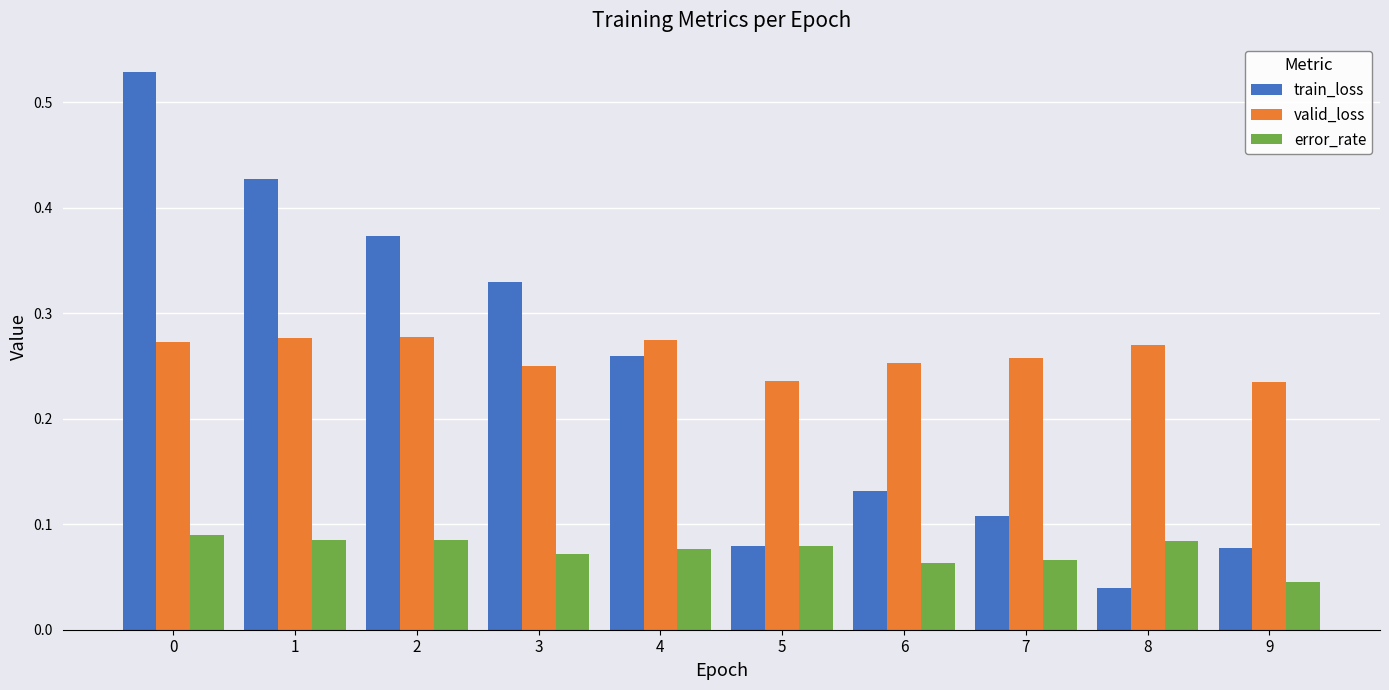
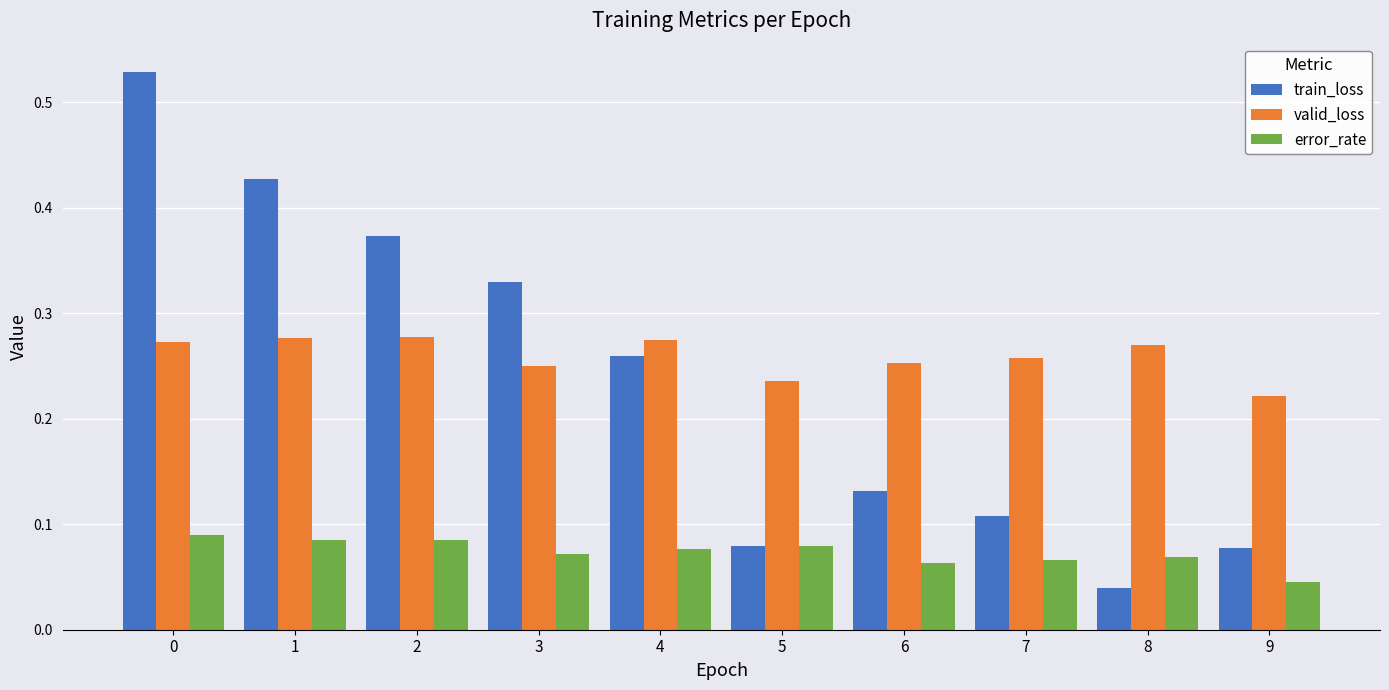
error_rate, 8: 0.084 -> 0.069
valid_loss, 9: 0.235 -> 0.222
